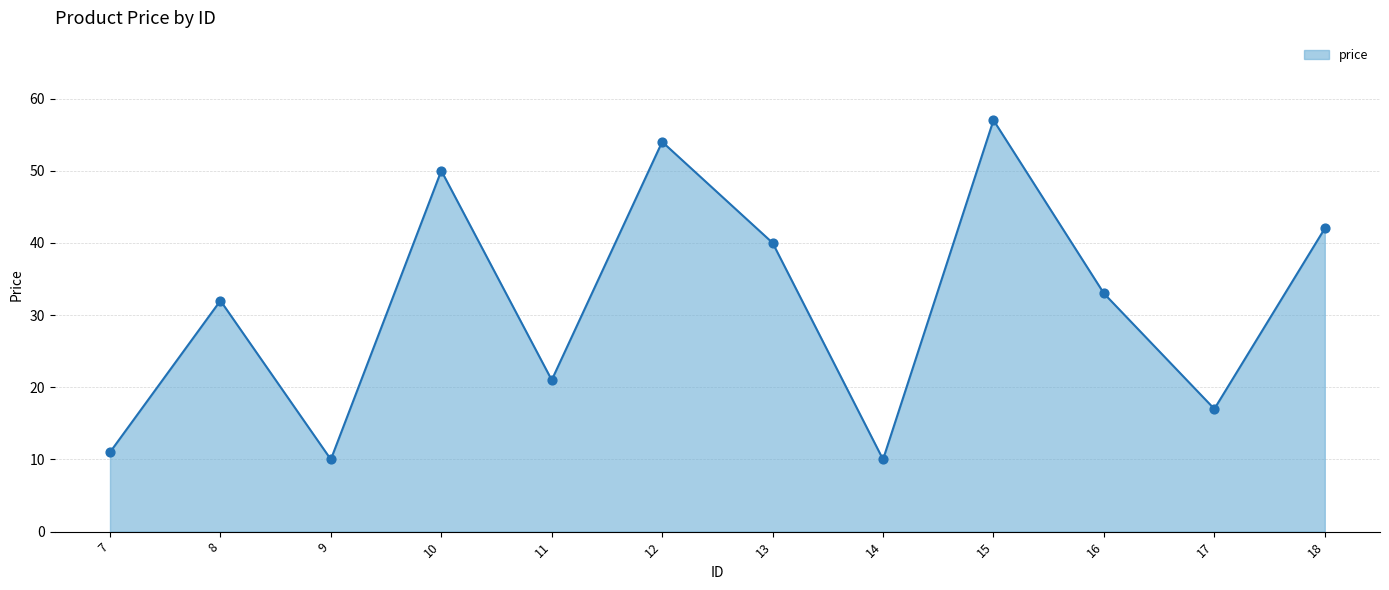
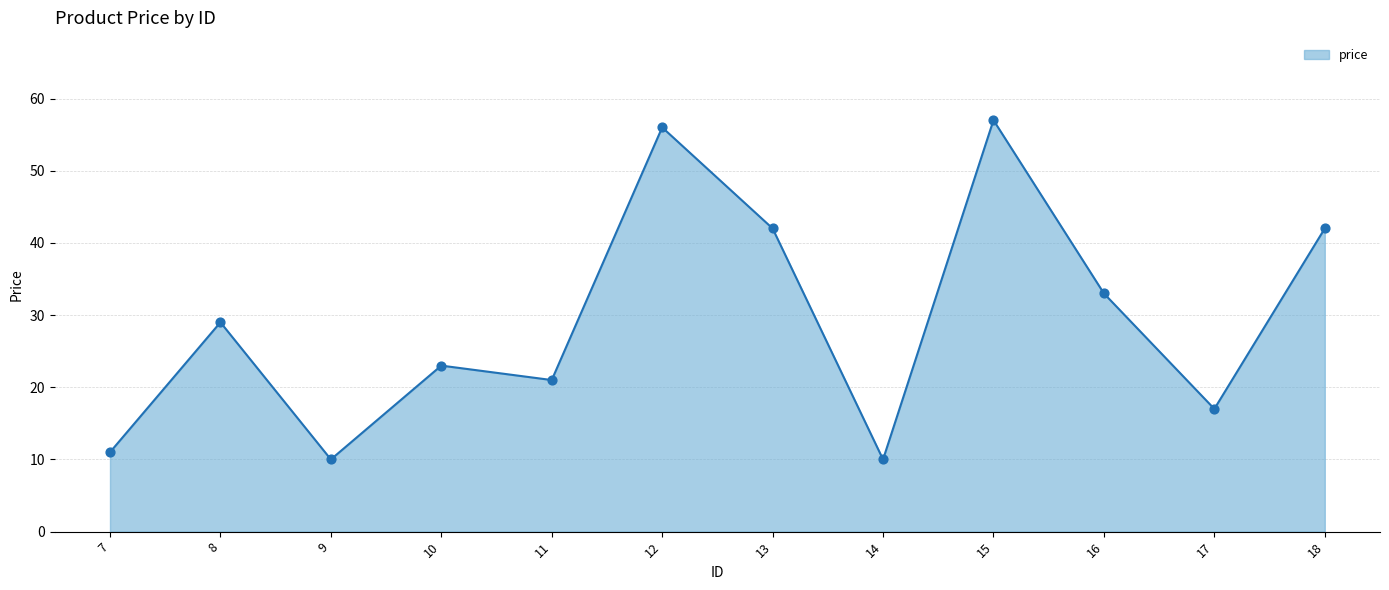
8: 32 -> 29
10: 50 -> 23
12: 54 -> 56
13: 40 -> 42
